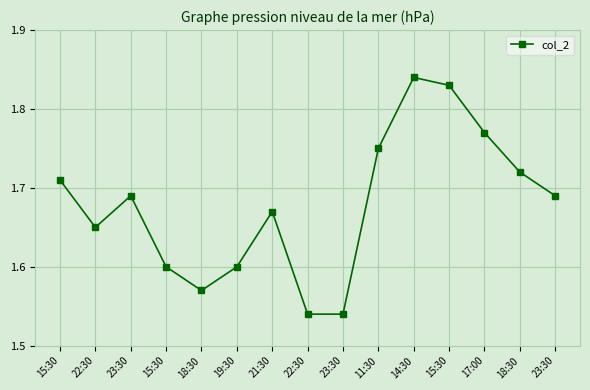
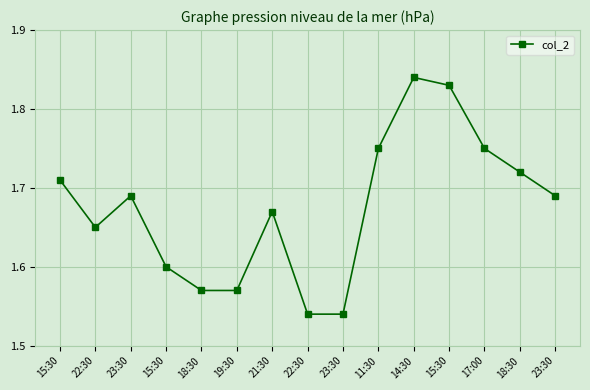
19:30: 1.60 -> 1.57
17:00: 1.77 -> 1.75
